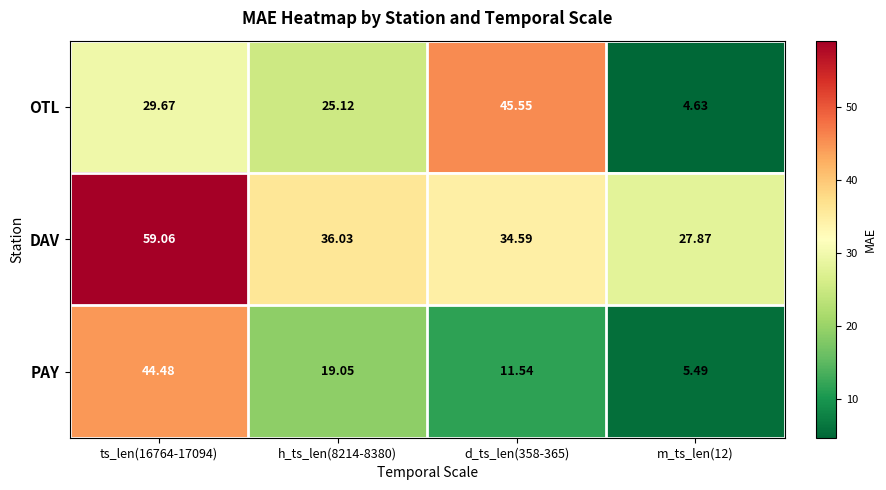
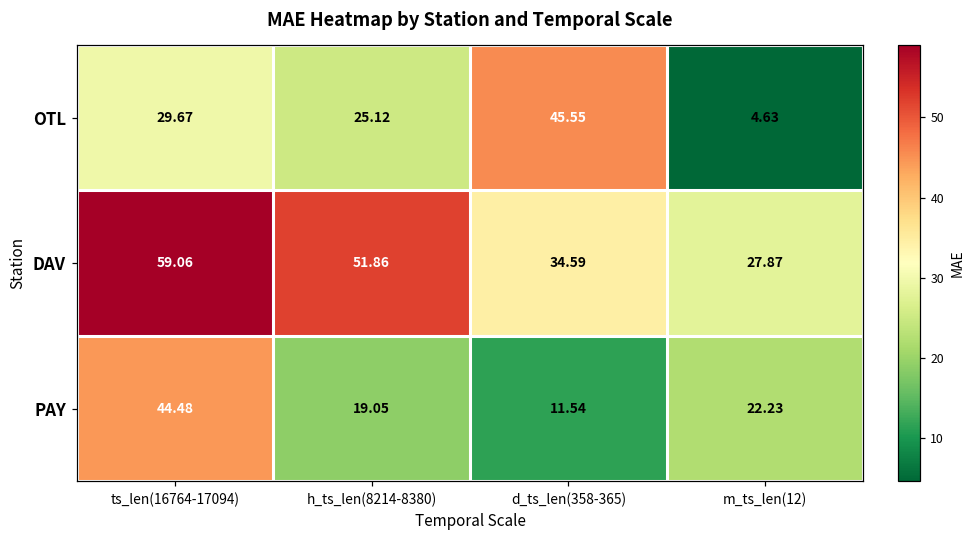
DAV, h_ts_len(8214-8380): 36.03 -> 51.86
PAY, m_ts_len(12): 5.49 -> 22.23
